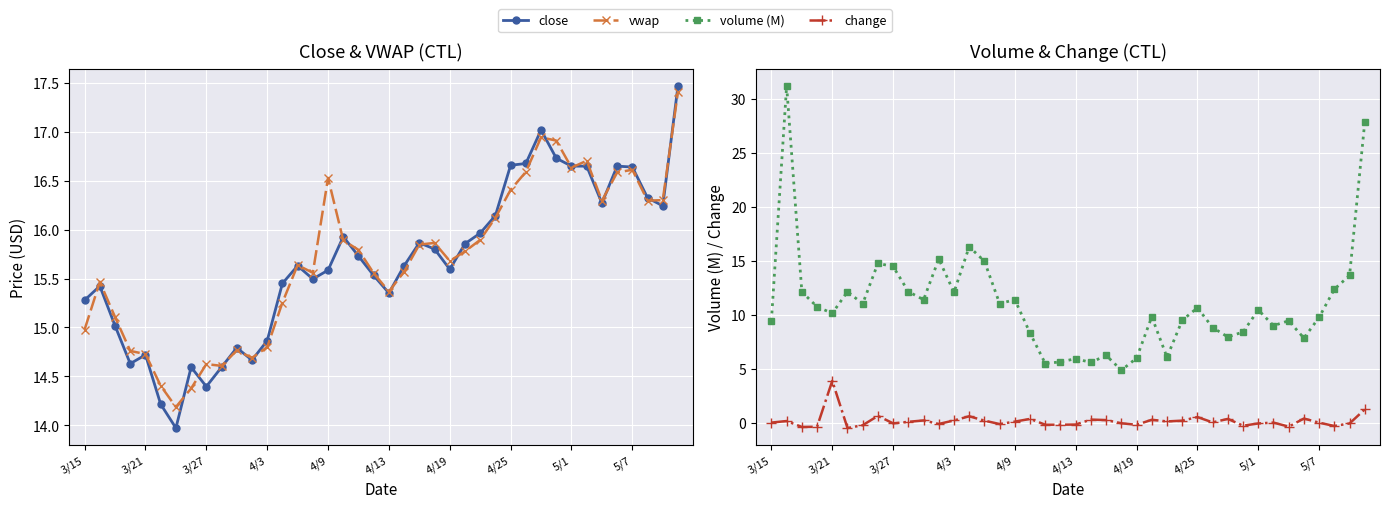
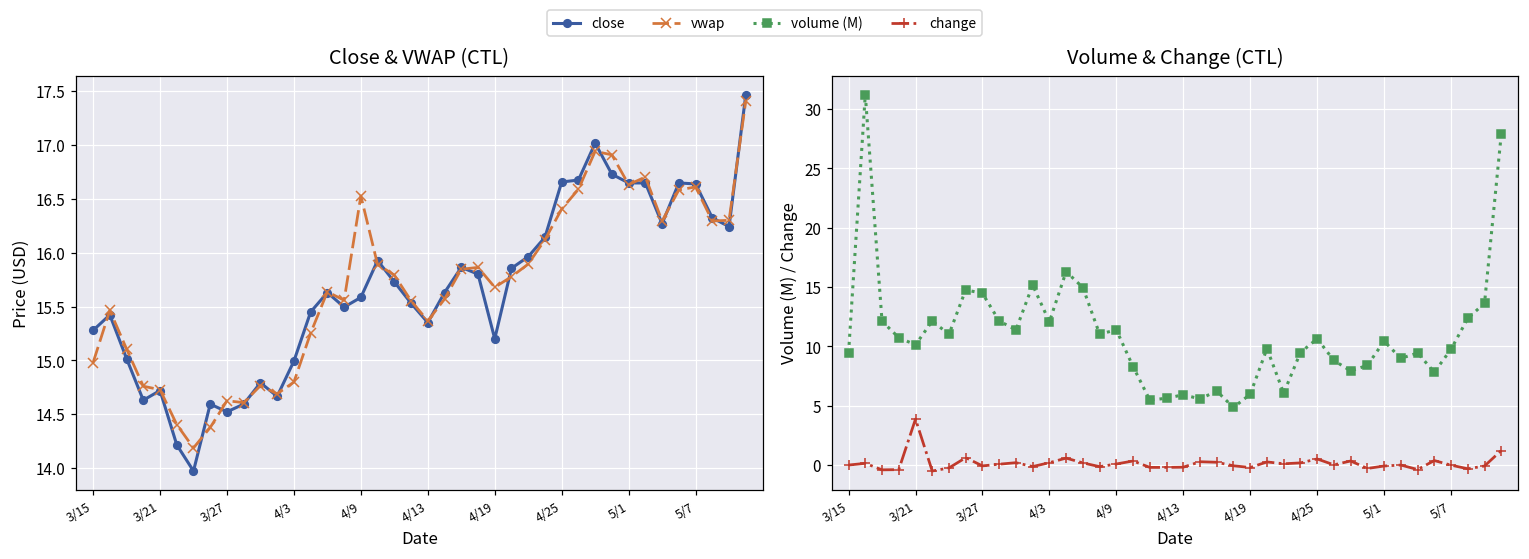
Close & VWAP (CTL), close, 3/27: 14.4 -> 14.5
Close & VWAP (CTL), close, 4/3: 14.9 -> 15.0
Close & VWAP (CTL), close, 4/19: 15.6 -> 15.2
